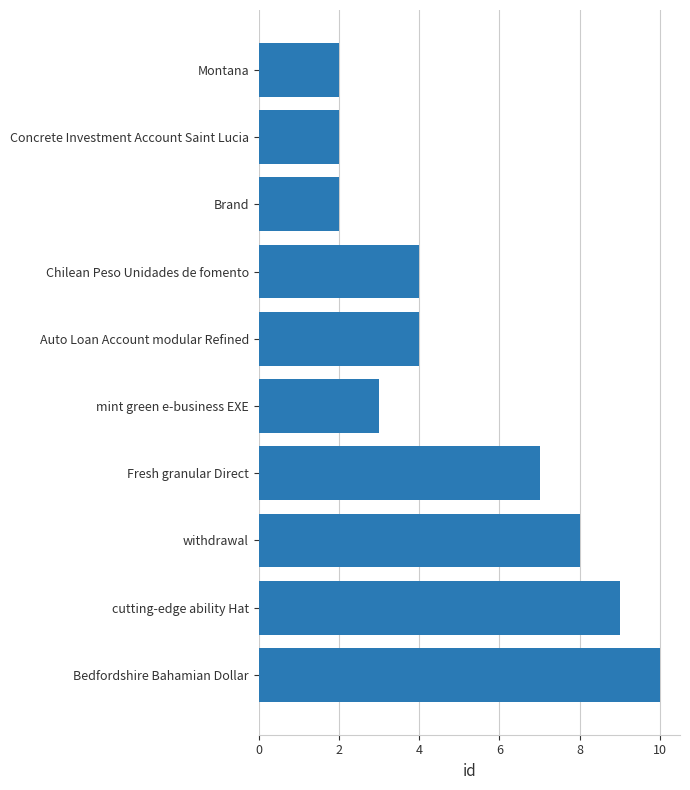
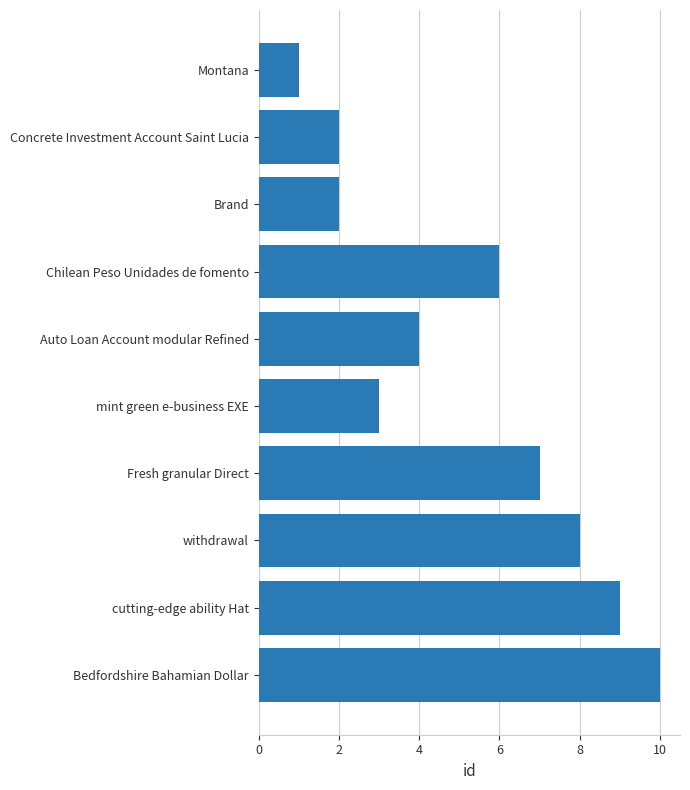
Montana: 2 -> 1
Chilean Peso Unidades de fomento: 4 -> 6
